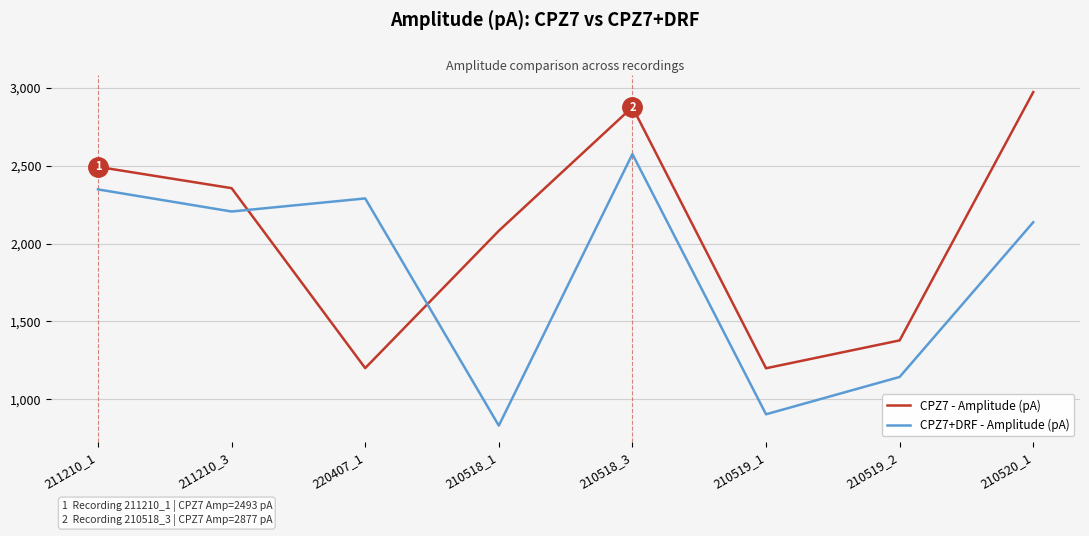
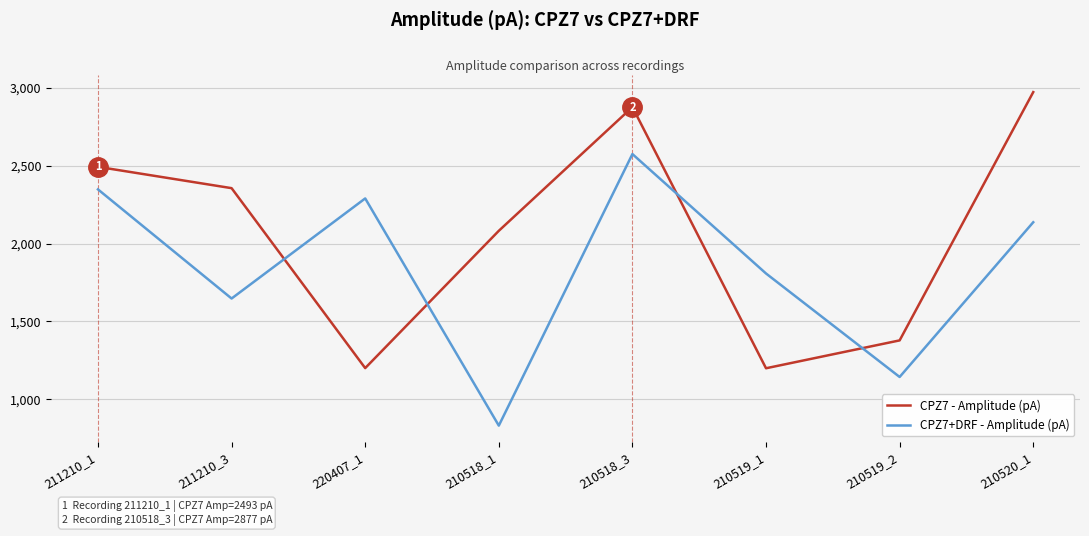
CPZ7+DRF - Amplitude (pA), 211210_3: 2,210 -> 1,650
CPZ7+DRF - Amplitude (pA), 210519_1: 900 -> 1,810
